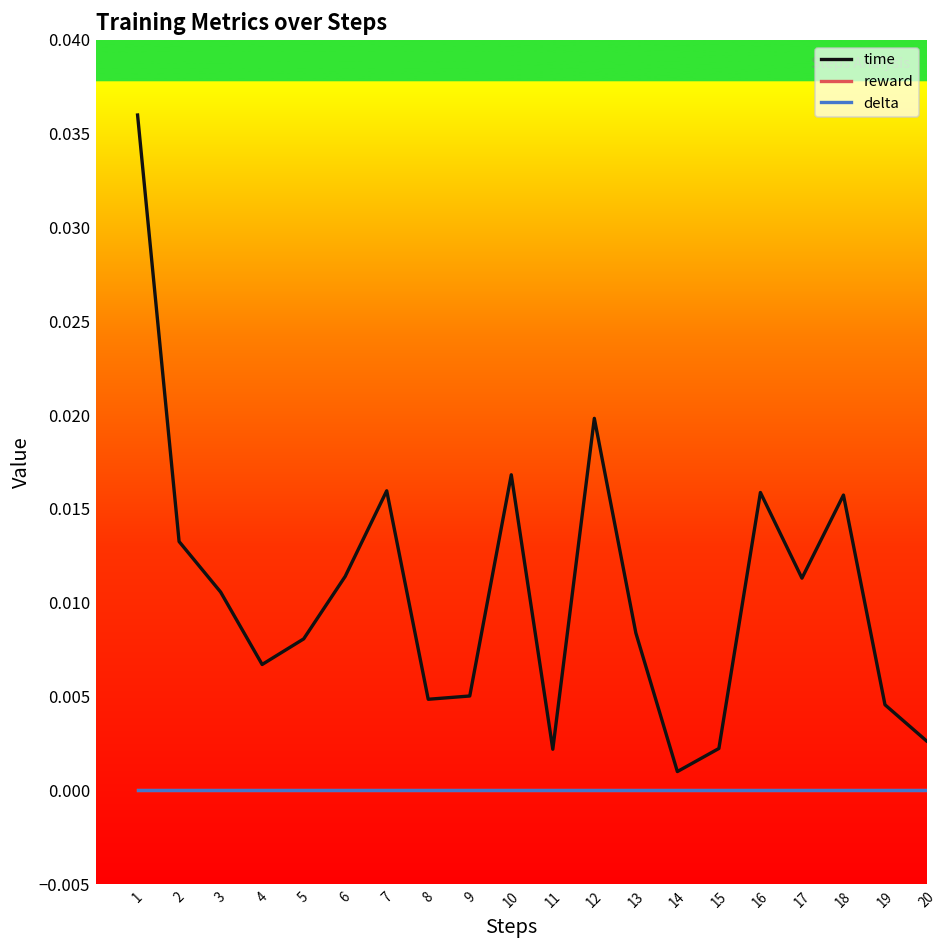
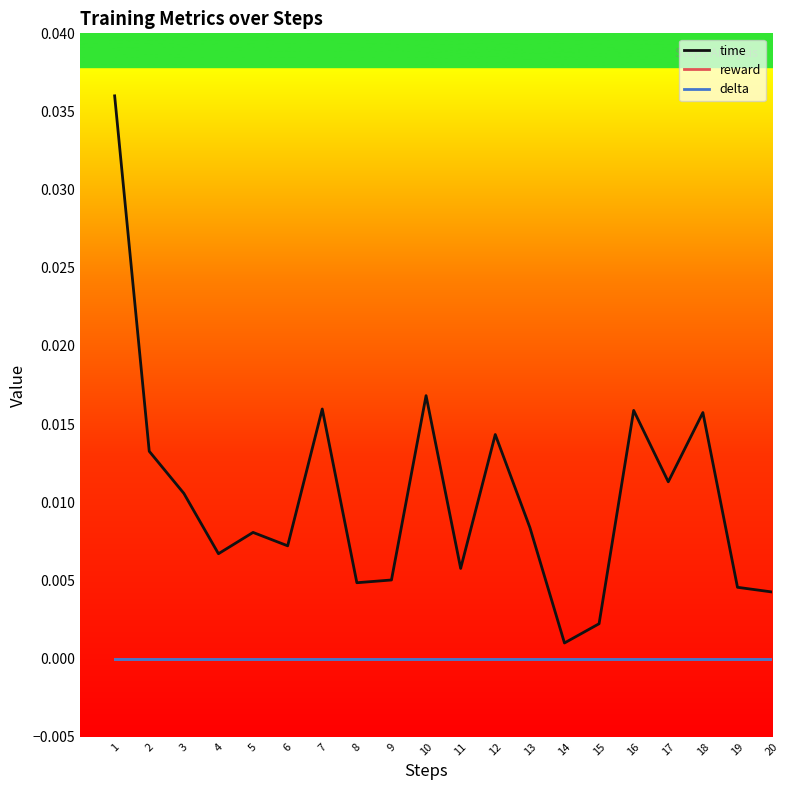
time, 6: 0.0114 -> 0.0072
time, 11: 0.0022 -> 0.0058
time, 12: 0.0198 -> 0.0143
time, 20: 0.0026 -> 0.0043
